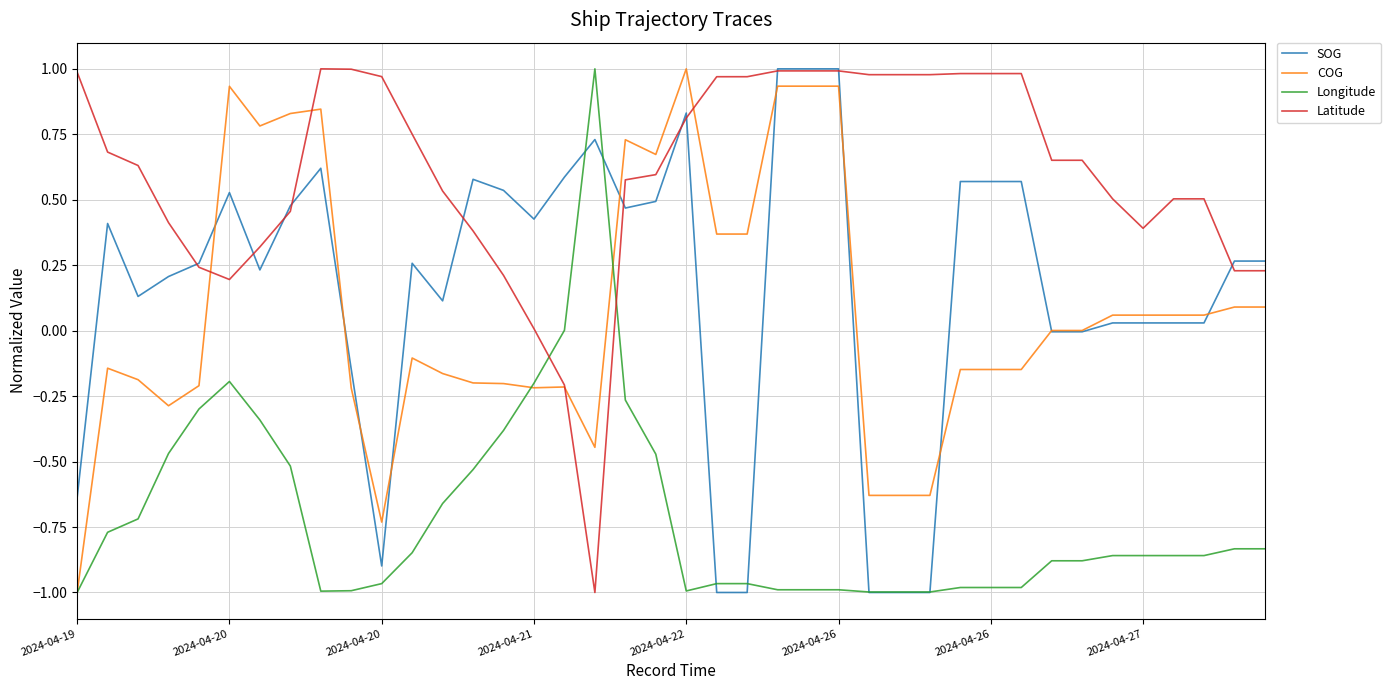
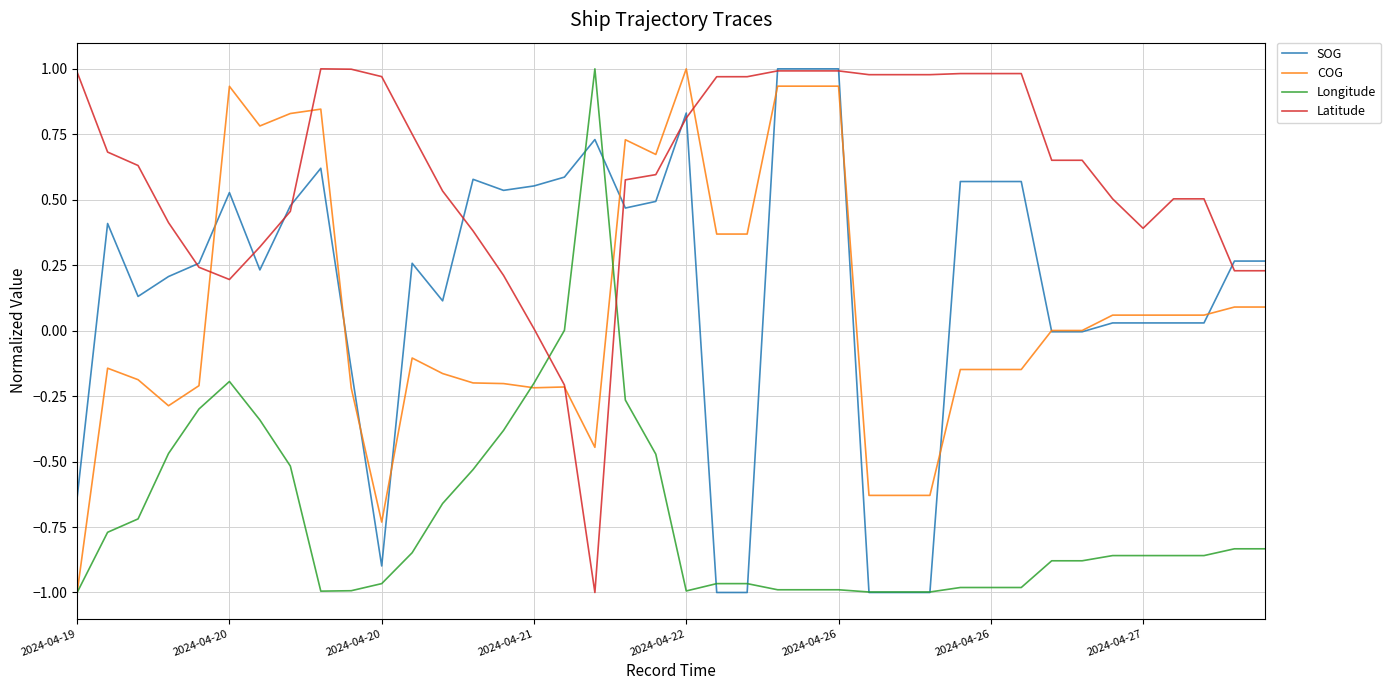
SOG, 2024-04-21: 0.43 -> 0.55
